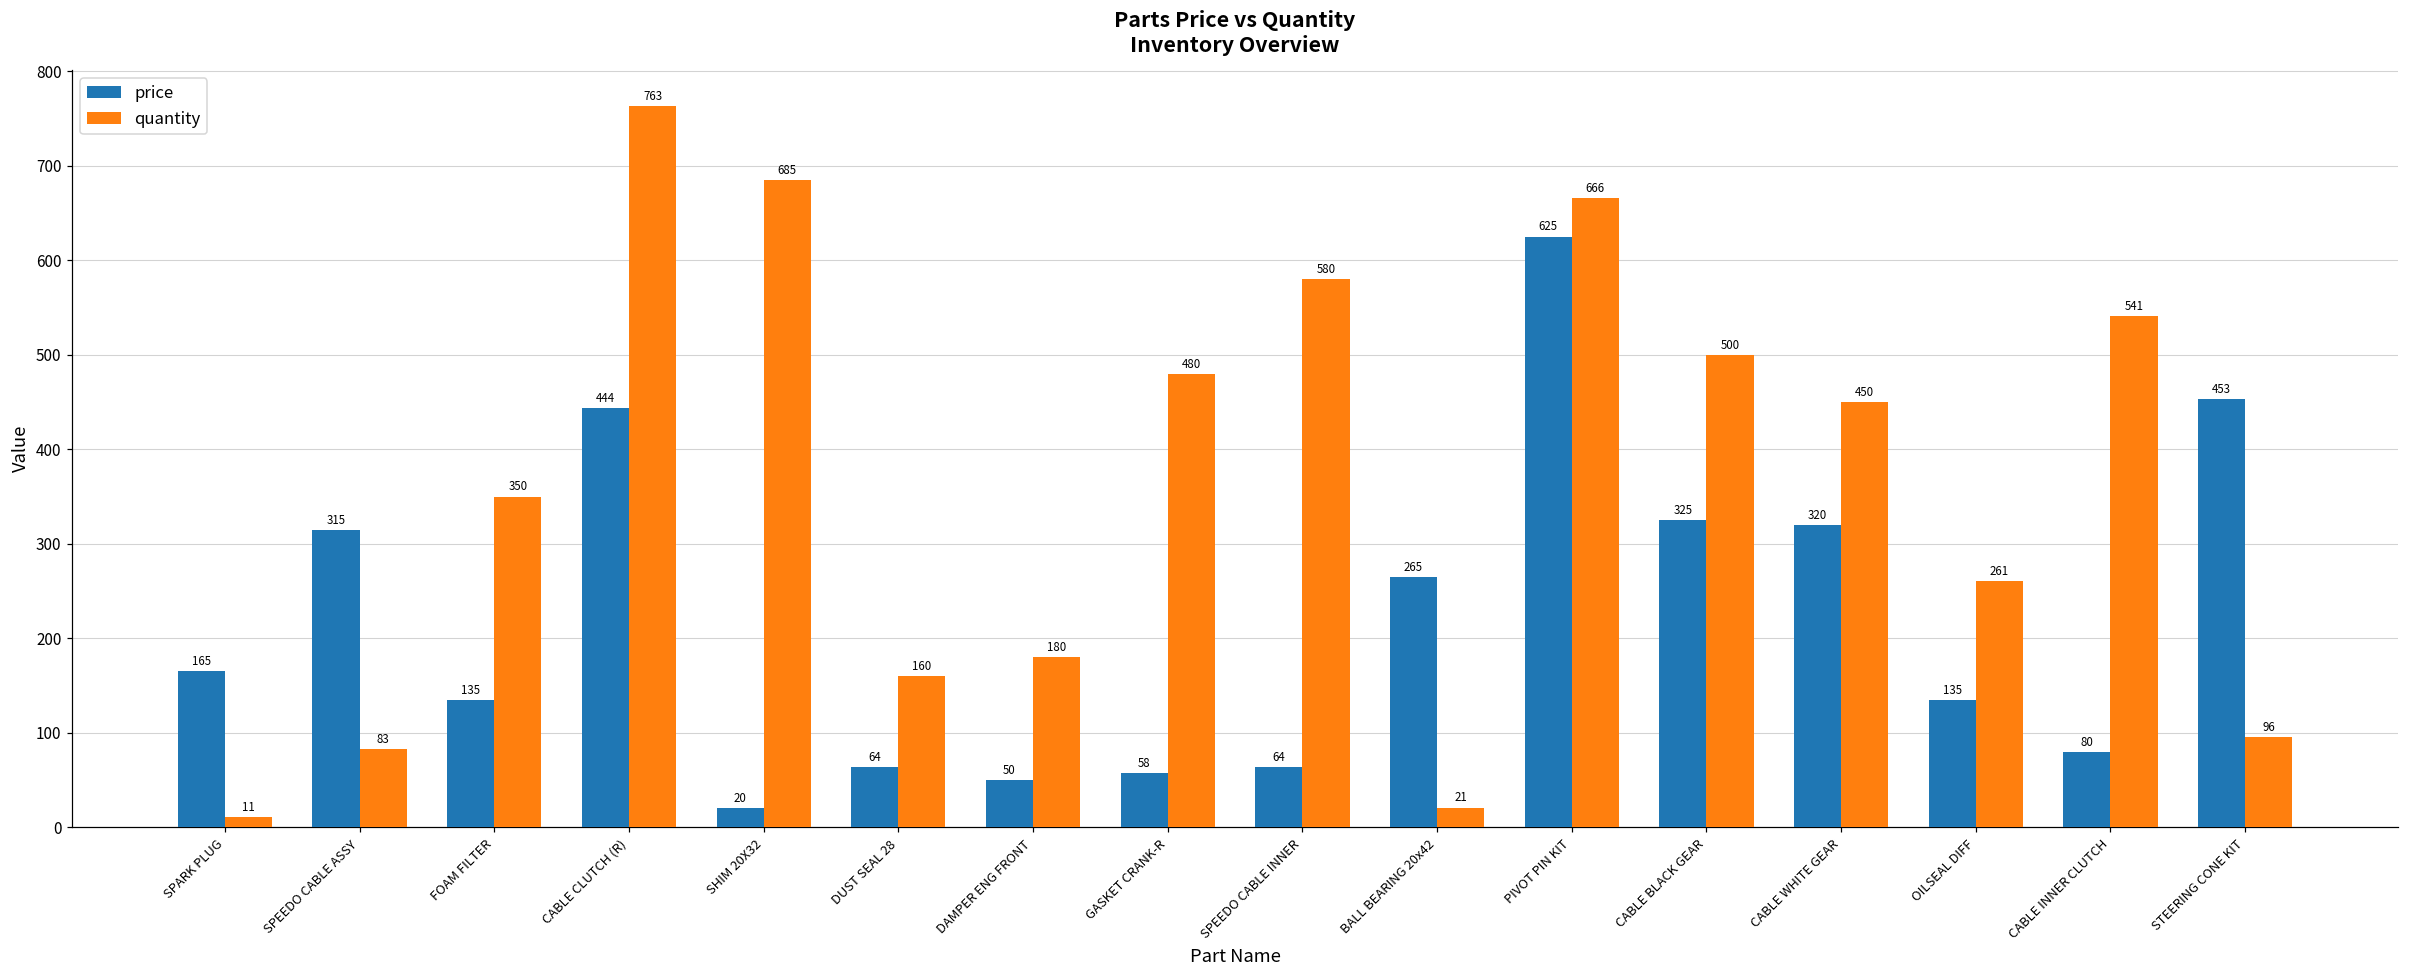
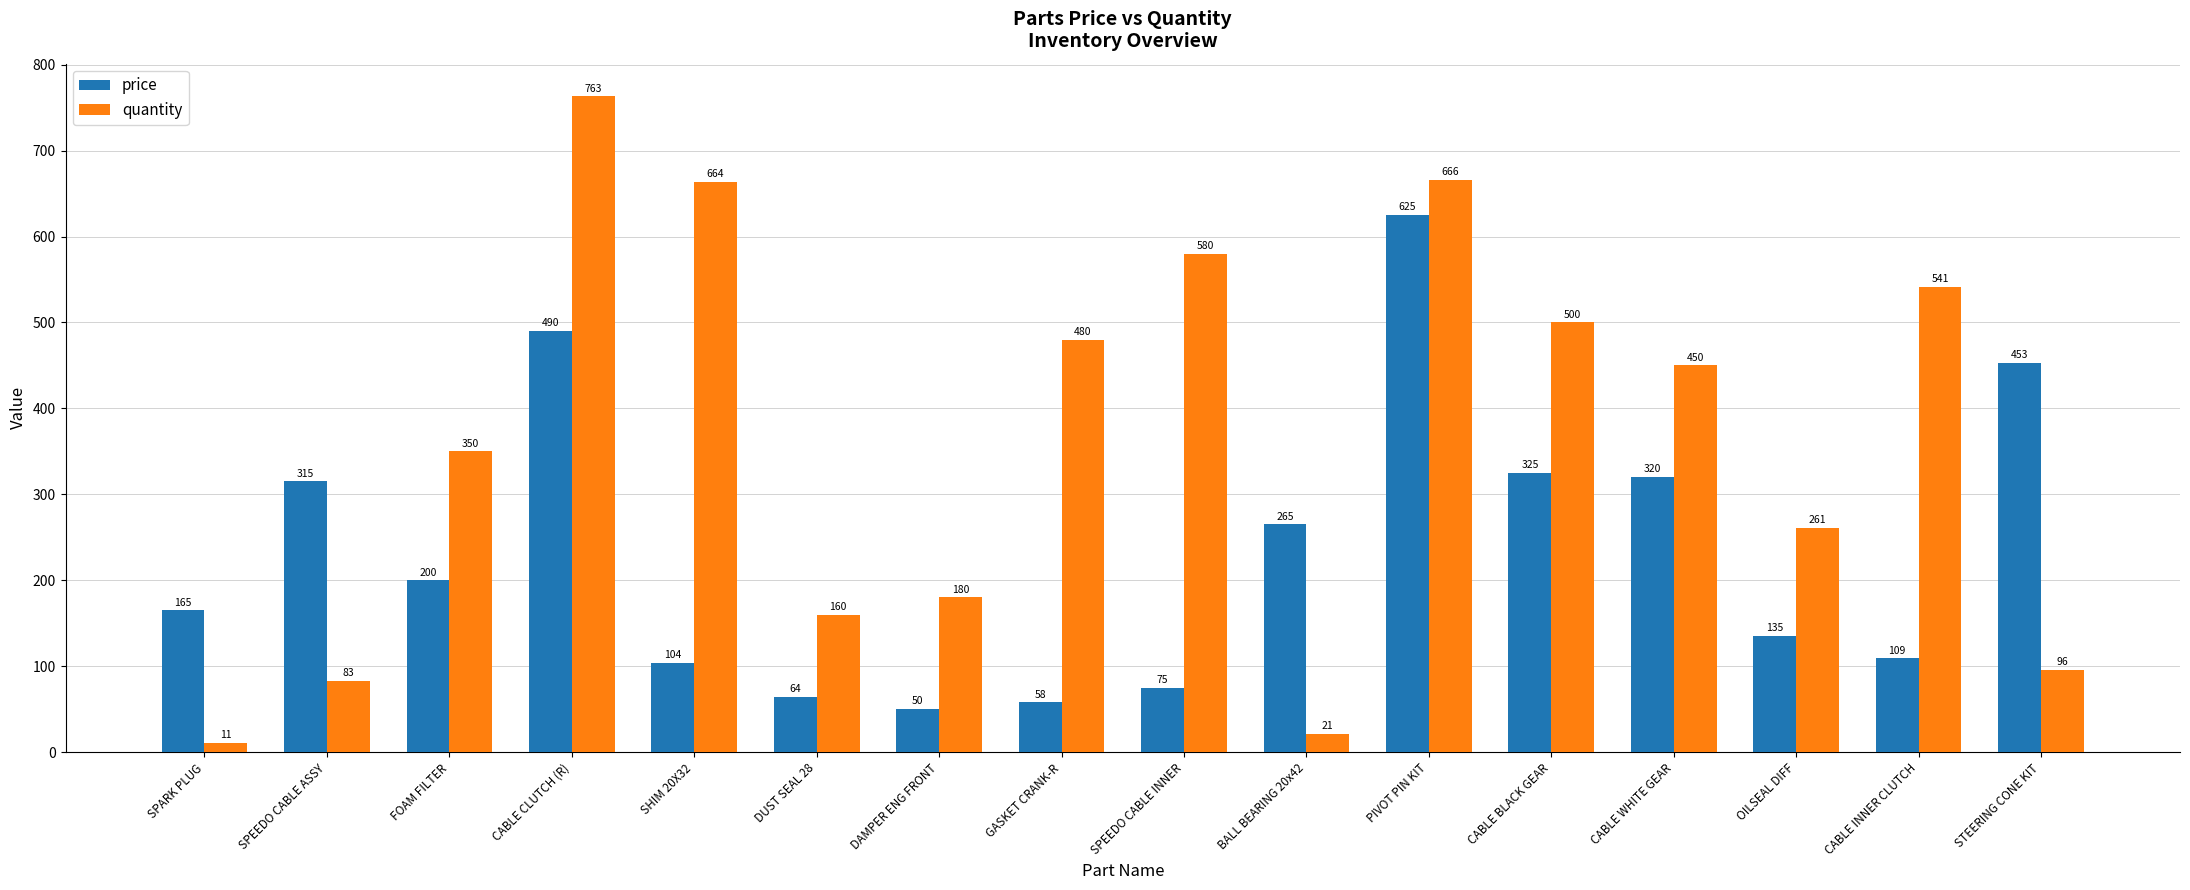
price, FOAM FILTER: 135 -> 200
price, CABLE CLUTCH (R): 444 -> 490
price, SHIM 20X32: 20 -> 104
quantity, SHIM 20X32: 685 -> 664
price, SPEEDO CABLE INNER: 64 -> 75
price, CABLE INNER CLUTCH: 80 -> 109
